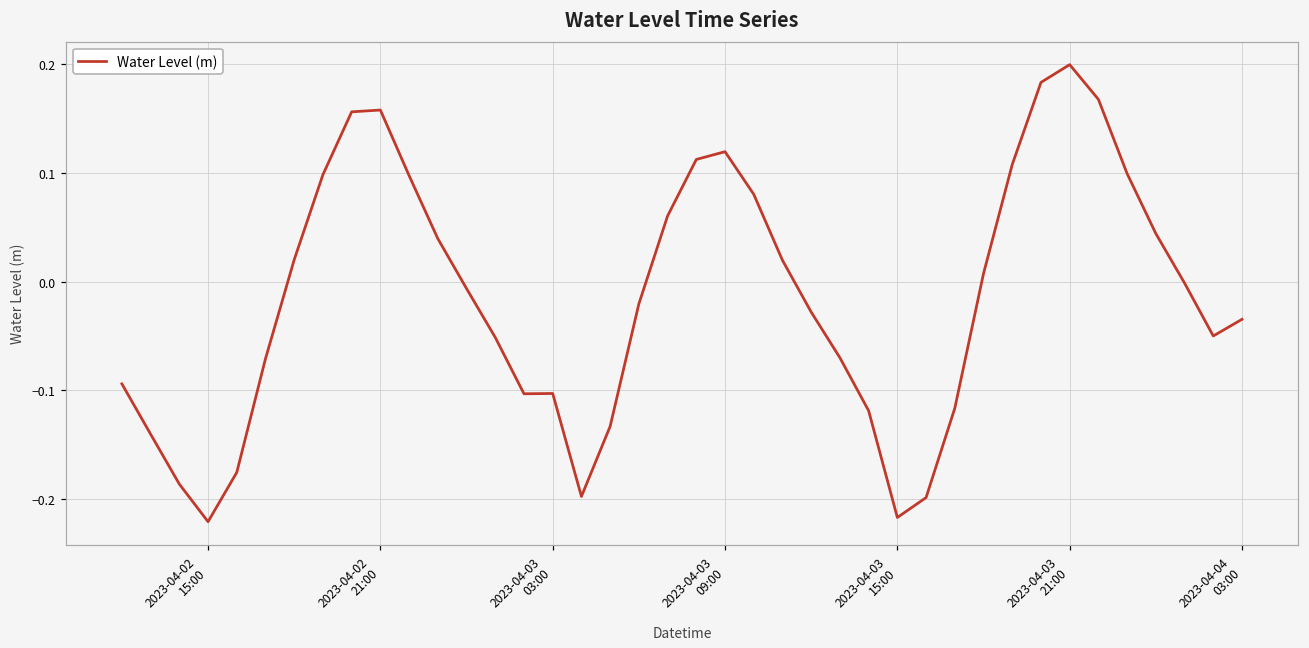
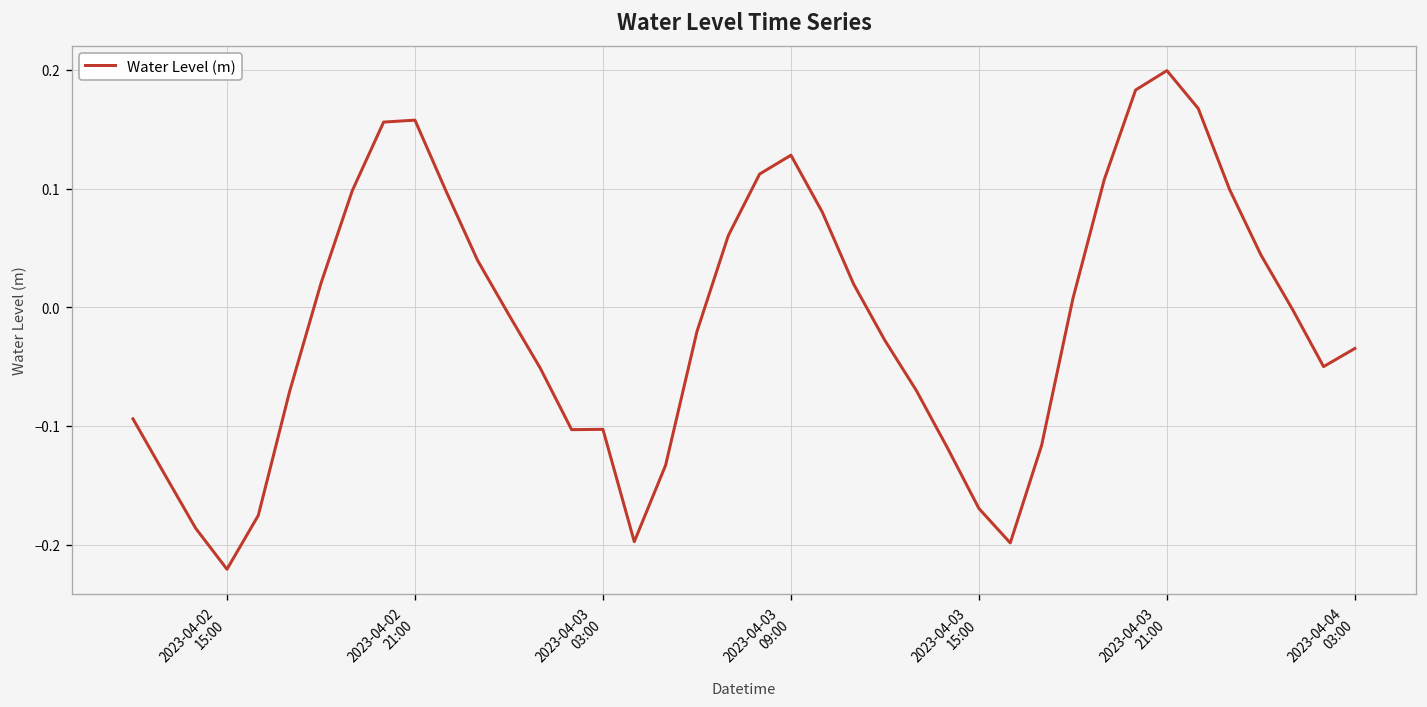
2023-04-03 09:00: 0.12 -> 0.13
2023-04-03 15:00: -0.22 -> -0.17
